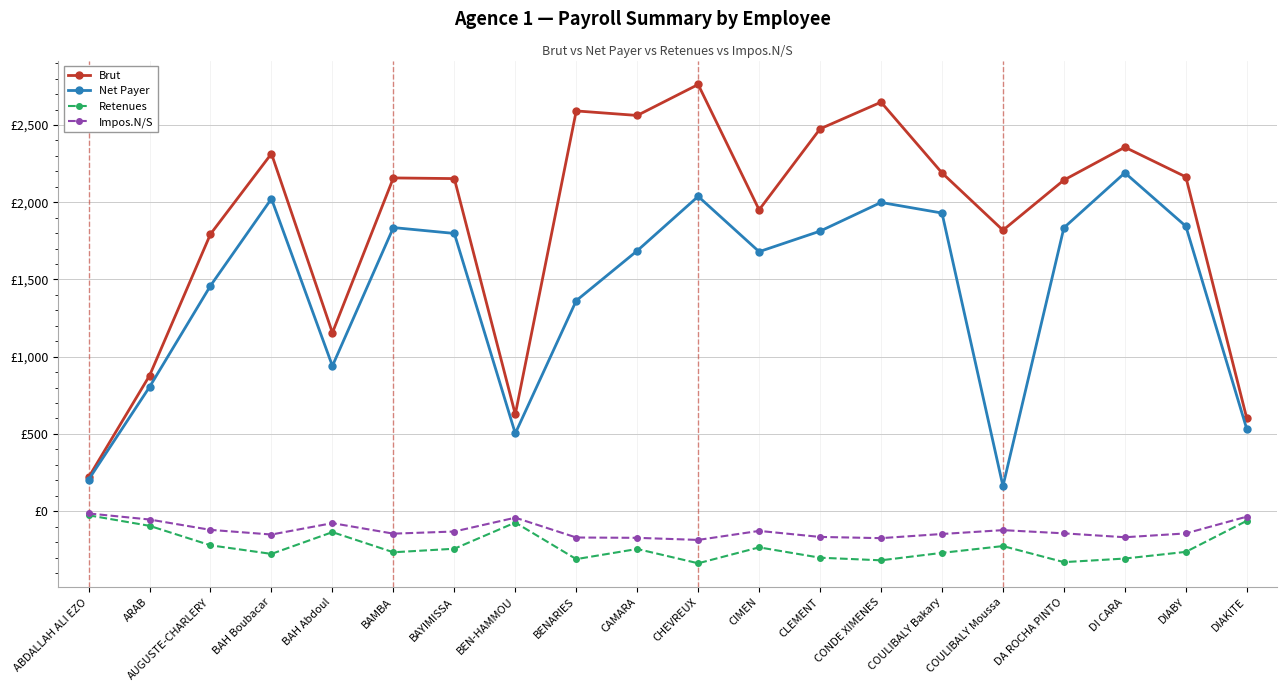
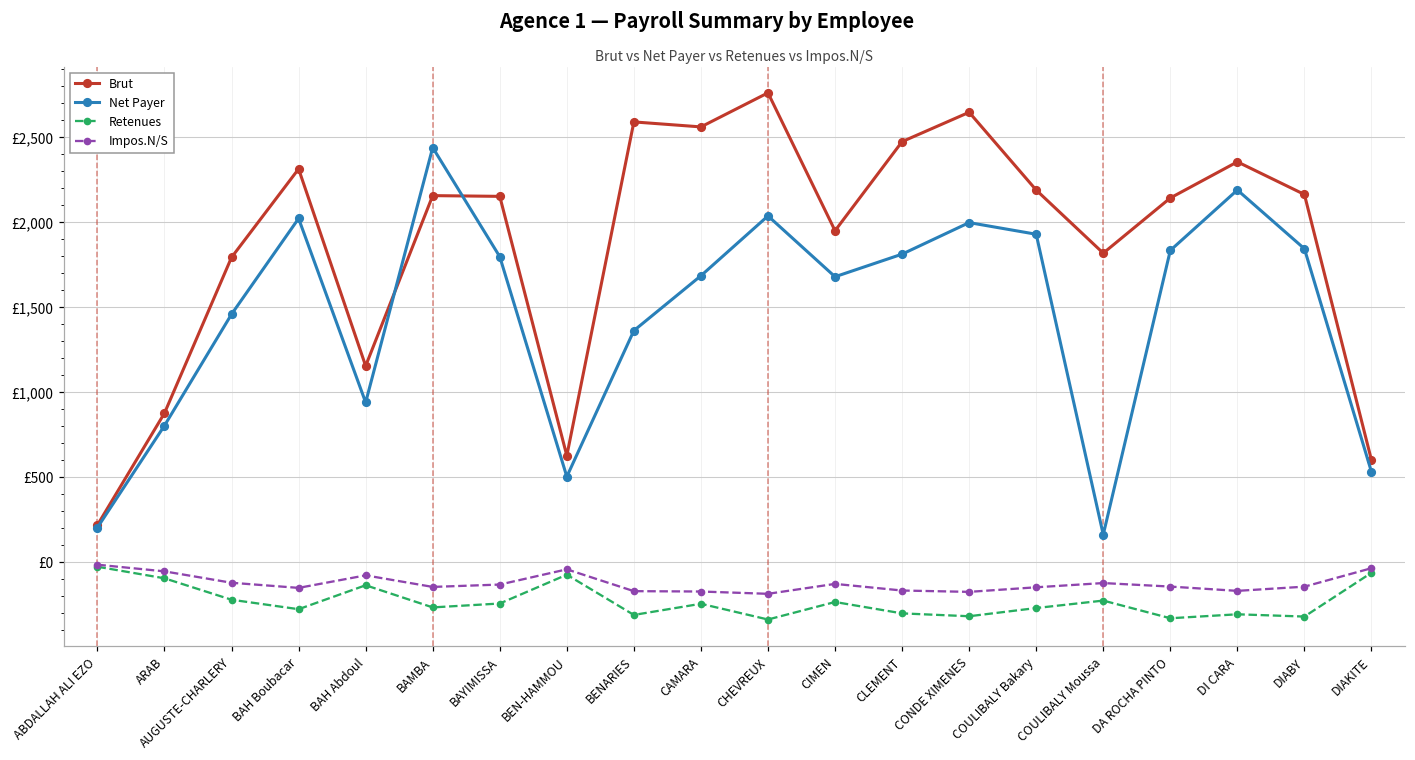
Net Payer, BAMBA: £1,840 -> £2,440
Retenues, DIABY: £-260 -> £-320
